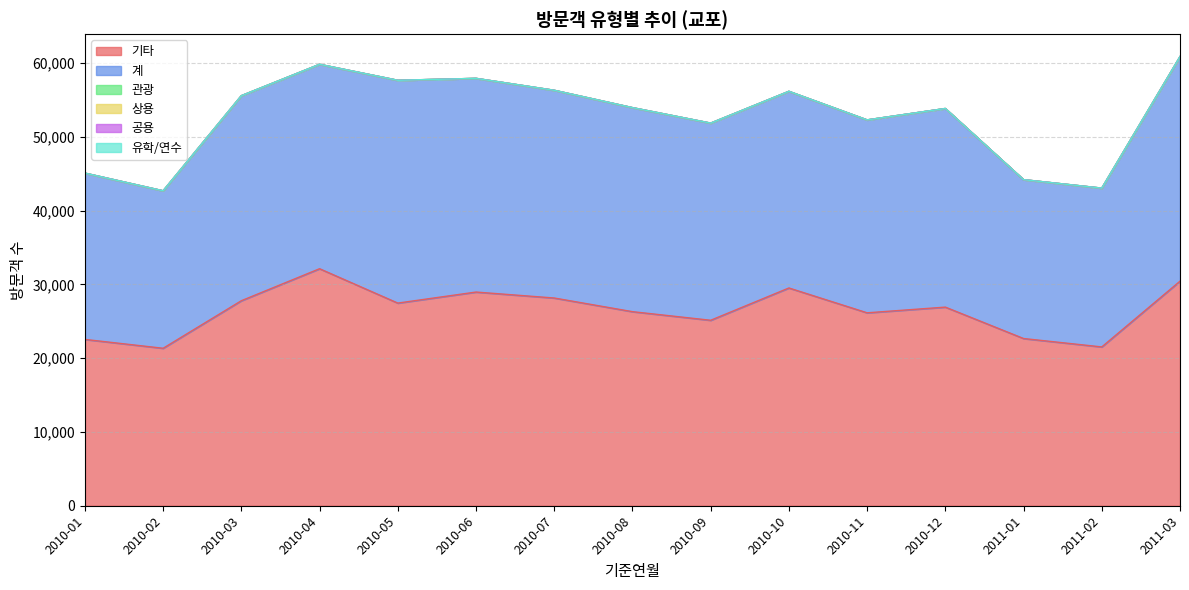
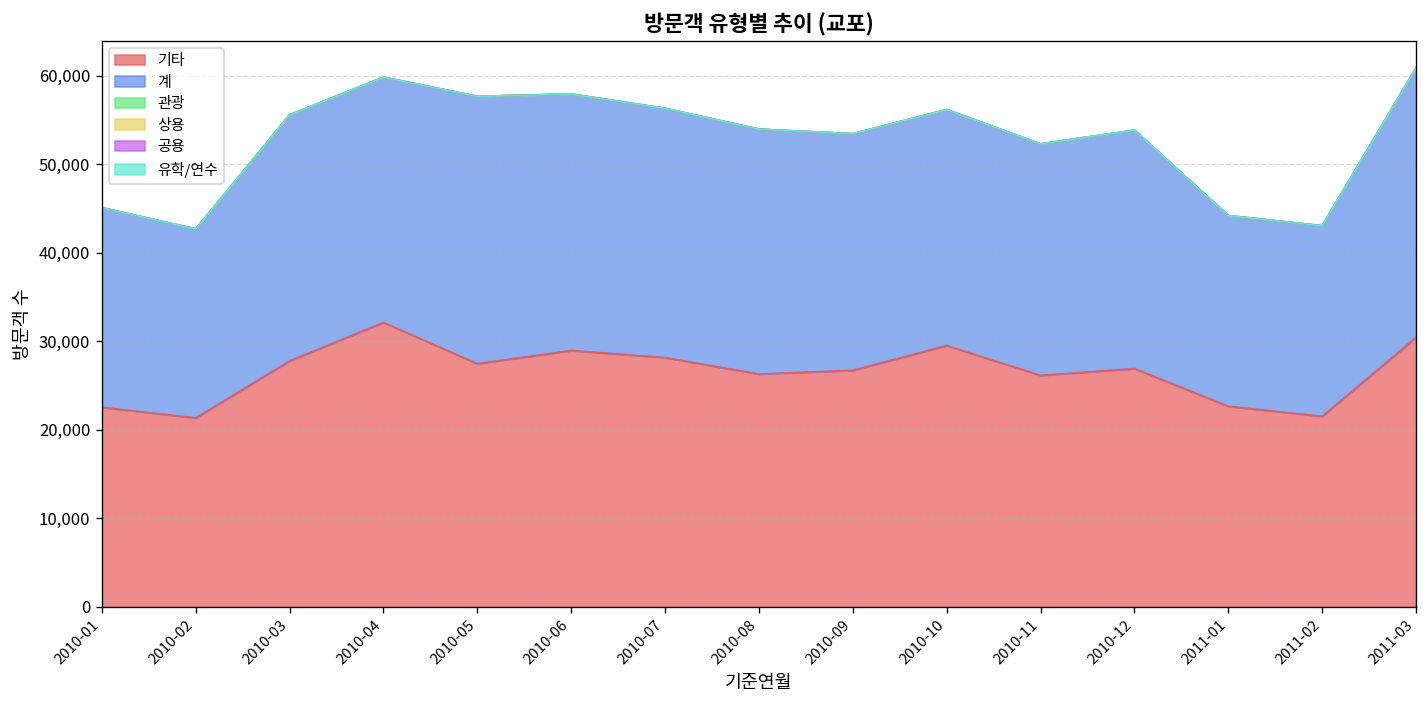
기타, 2010-09: 25,000 -> 27,000
